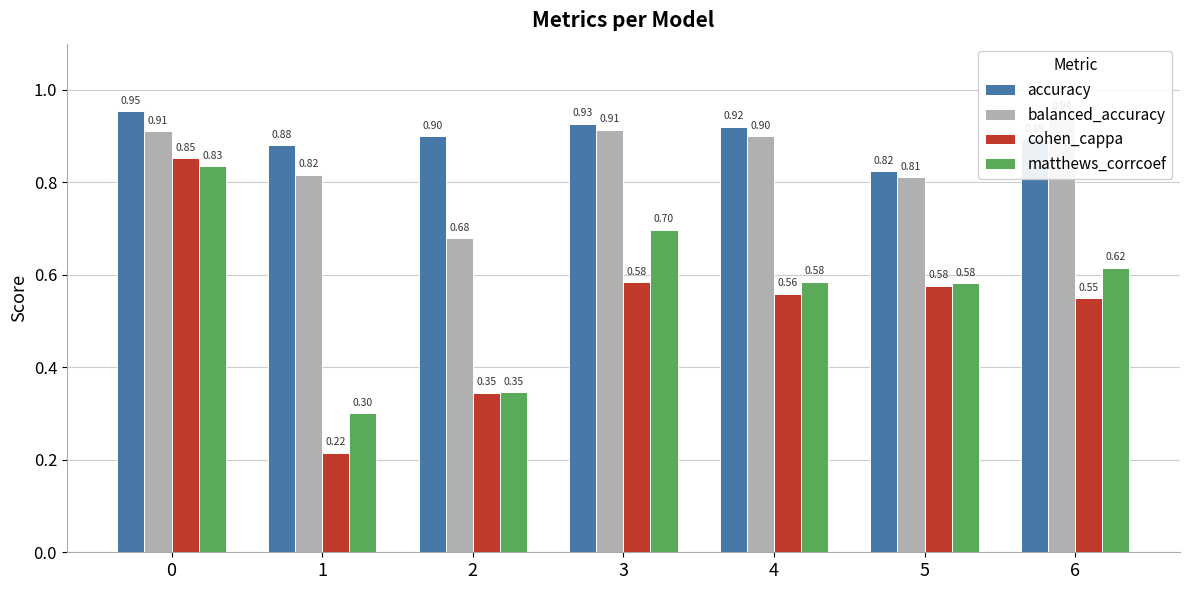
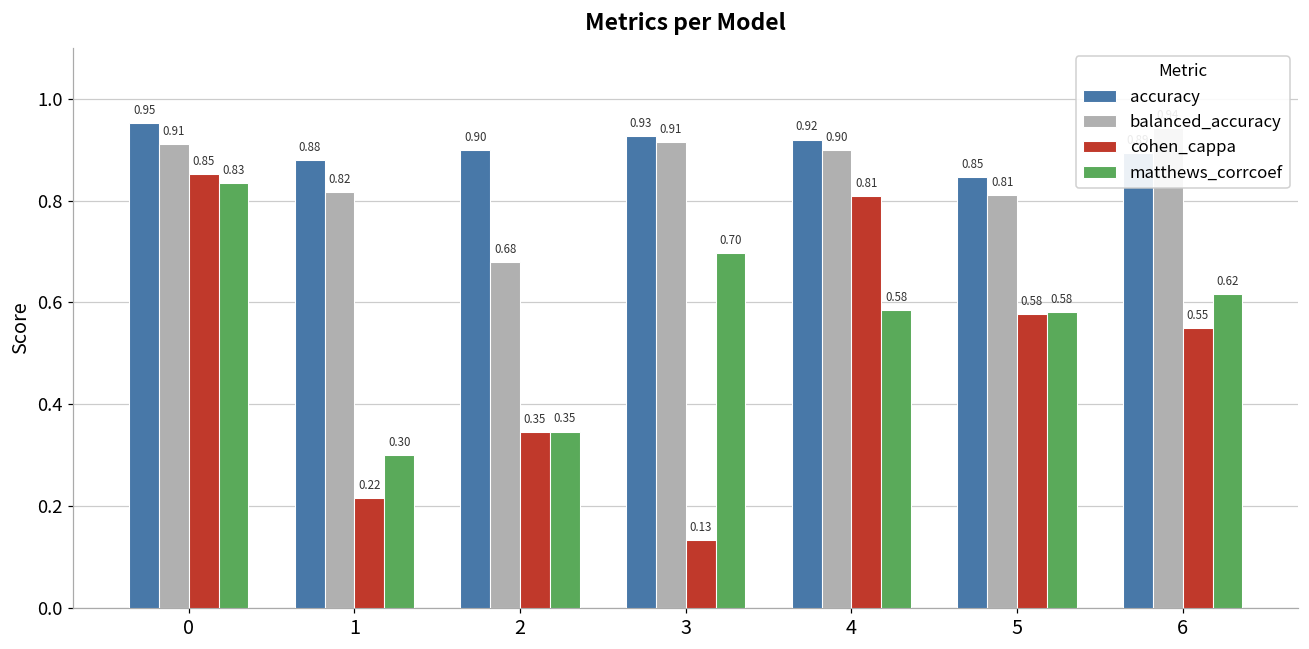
cohen_cappa, 3: 0.58 -> 0.13
cohen_cappa, 4: 0.56 -> 0.81
accuracy, 5: 0.82 -> 0.85
